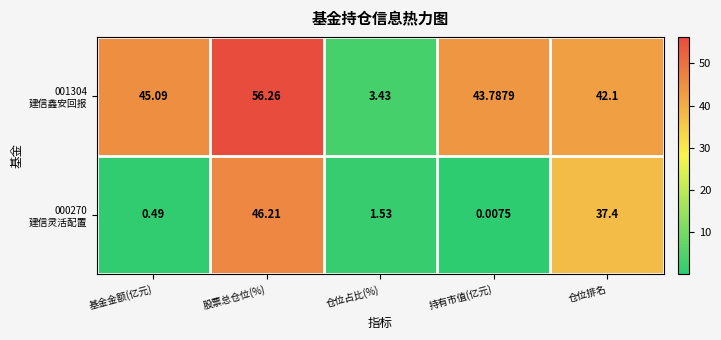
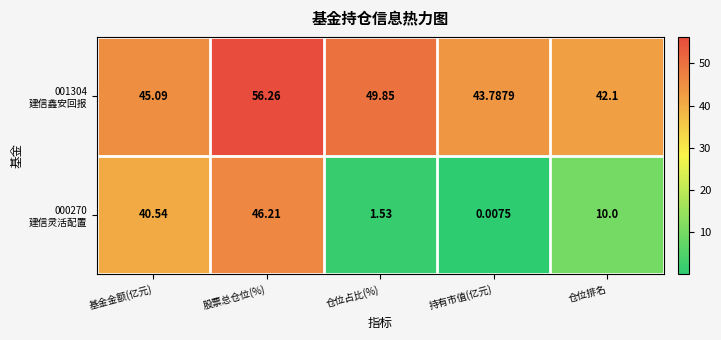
001304 建信鑫安回报, 仓位占比(%): 3.43 -> 49.85
000270 建信灵活配置, 基金金额(亿元): 0.49 -> 40.54
000270 建信灵活配置, 仓位排名: 37.4 -> 10.0
